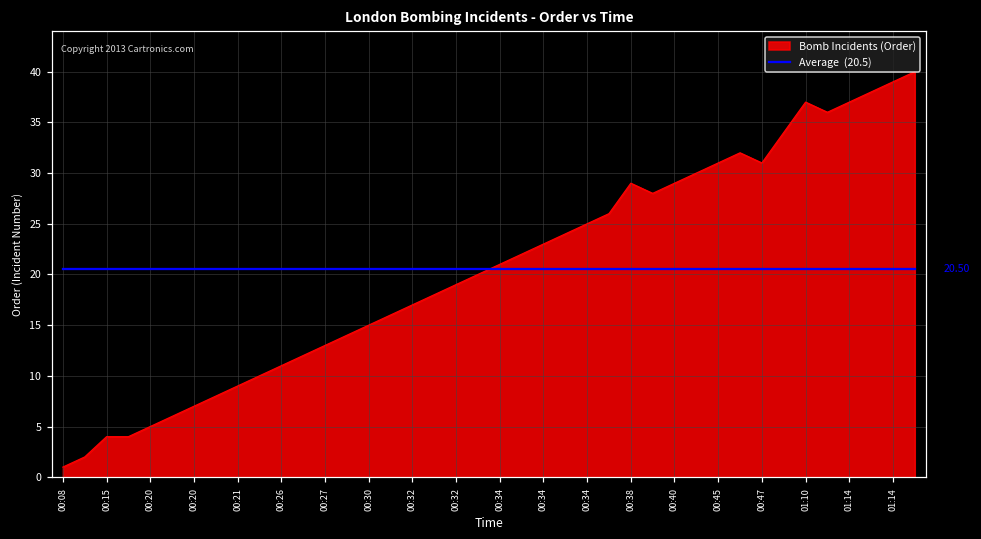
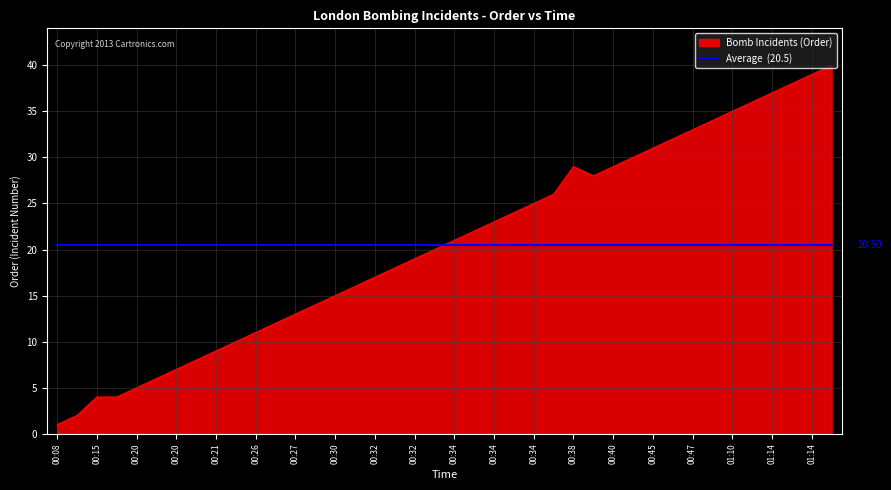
Bomb Incidents (Order), 00:47: 31 -> 33
Bomb Incidents (Order), 01:10: 37 -> 35
